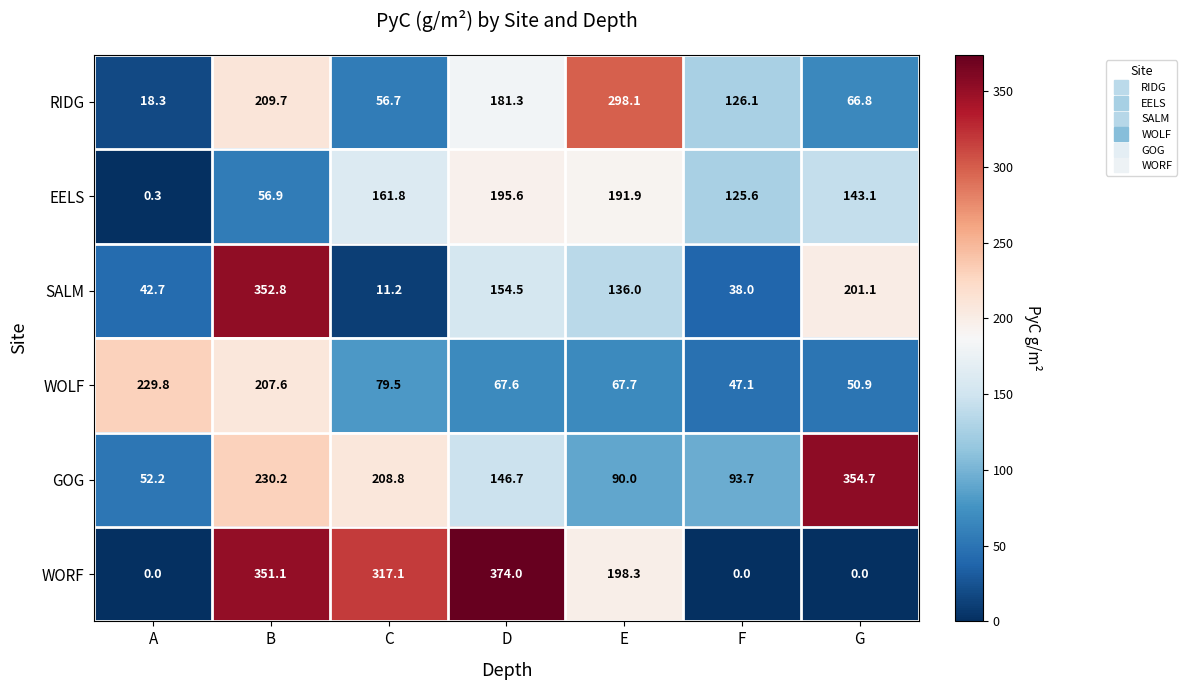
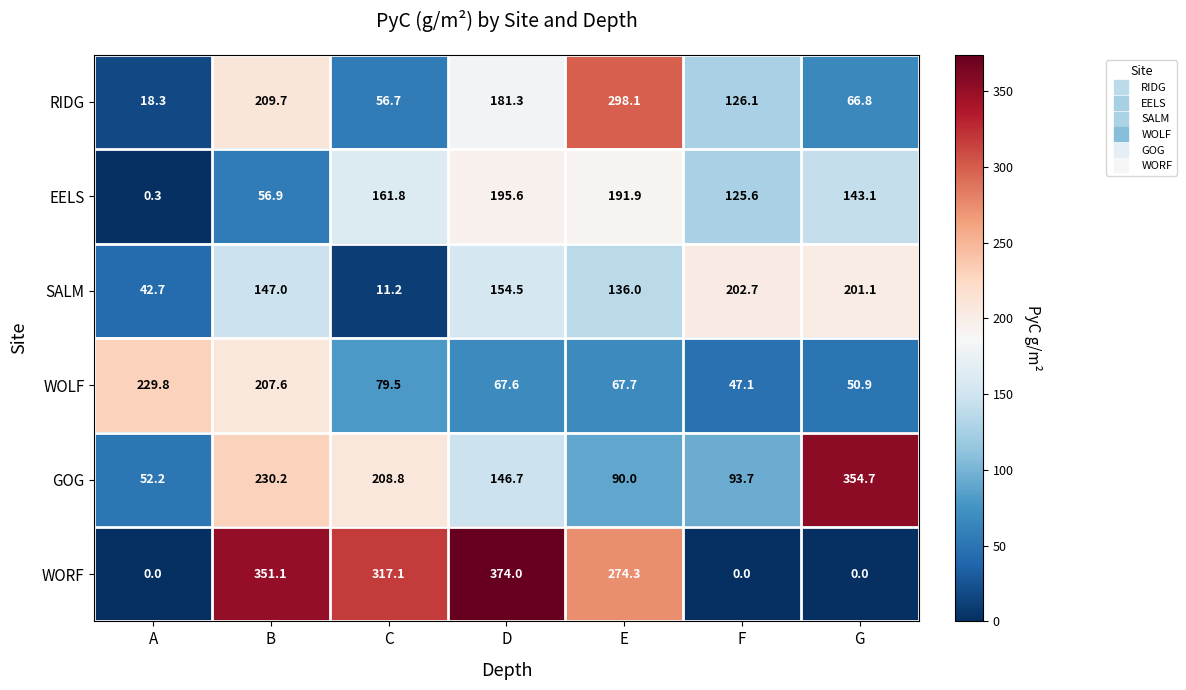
SALM, B: 352.8 -> 147.0
SALM, F: 38.0 -> 202.7
WORF, E: 198.3 -> 274.3
